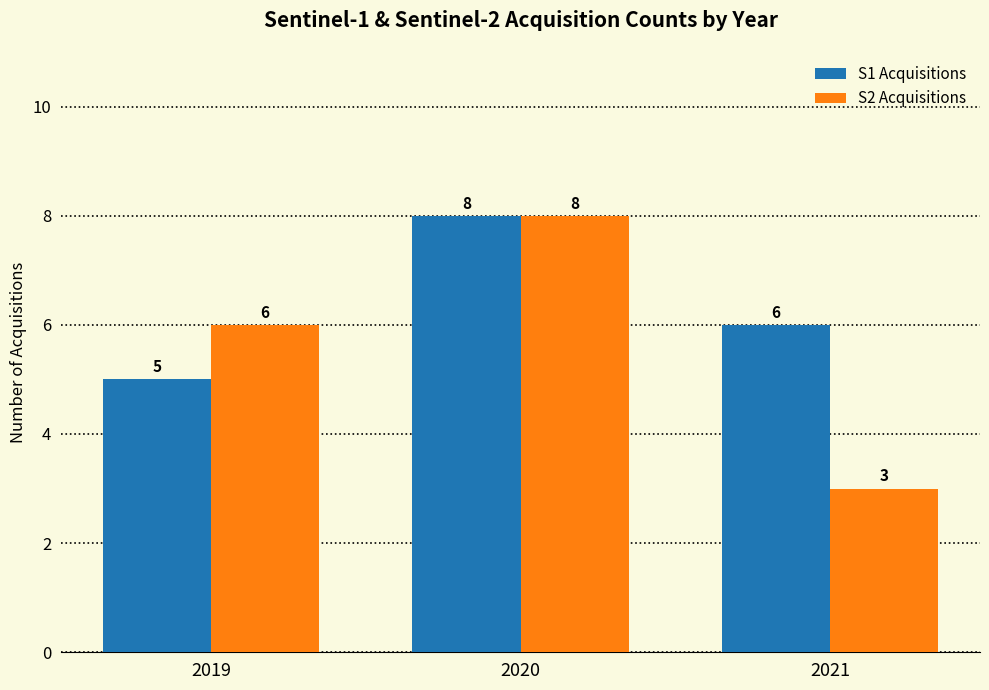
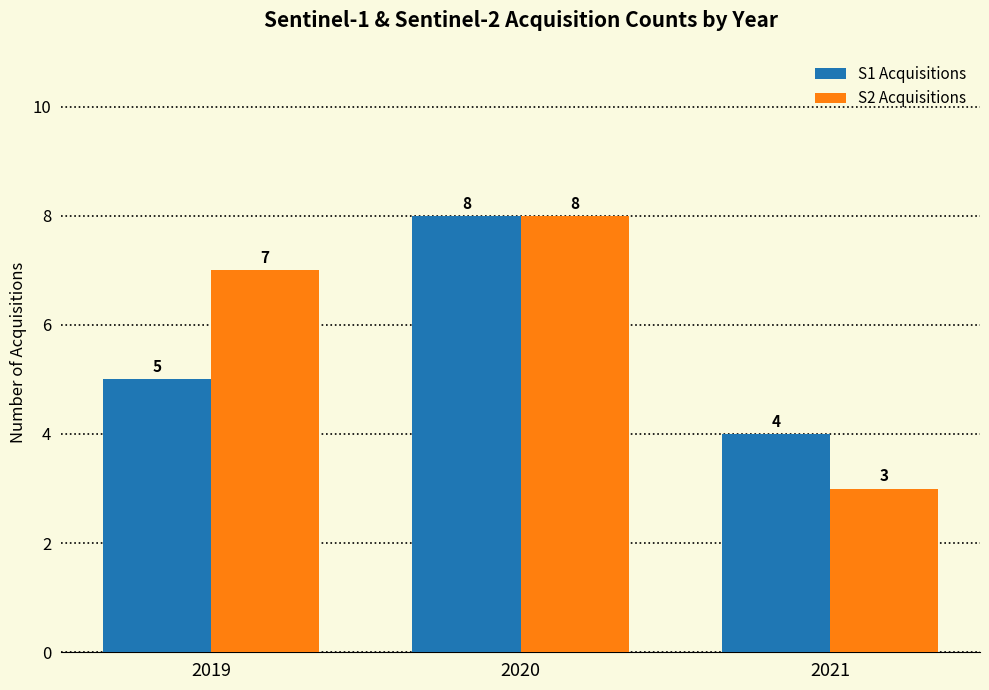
S2 Acquisitions, 2019: 6 -> 7
S1 Acquisitions, 2021: 6 -> 4
